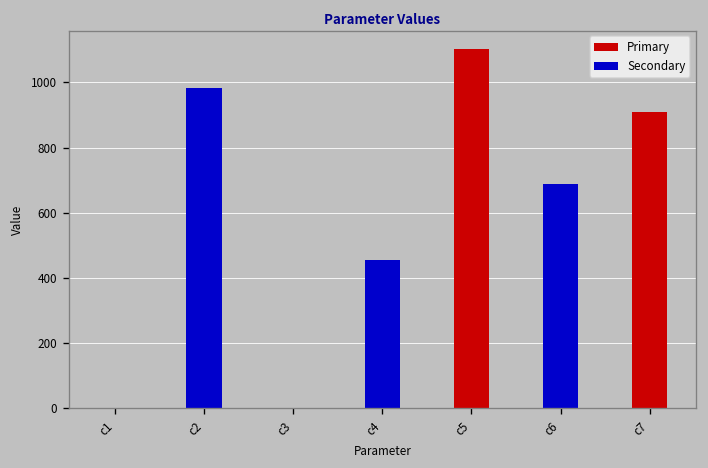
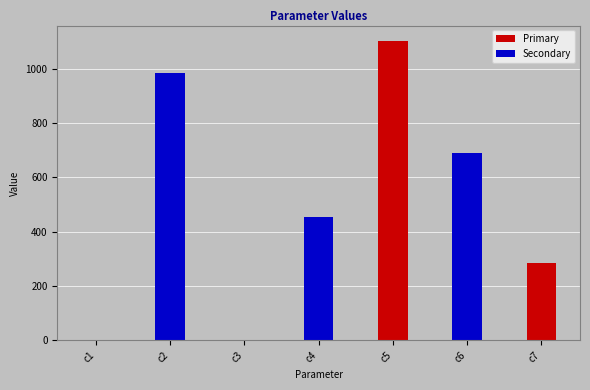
Primary, c7: 910 -> 280
